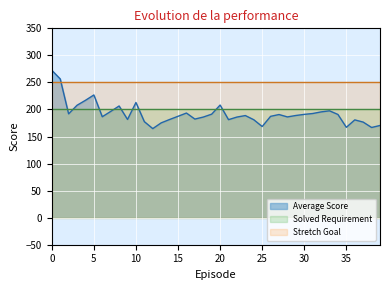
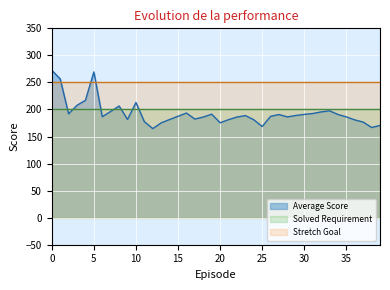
Average Score, 5: 230 -> 270
Average Score, 20: 210 -> 180
Average Score, 35: 170 -> 190
